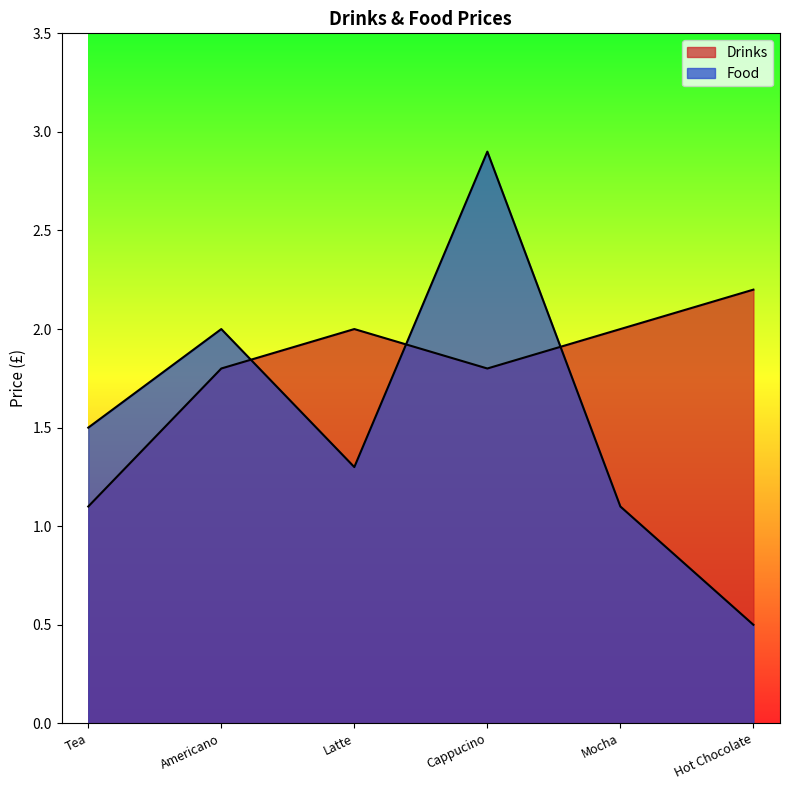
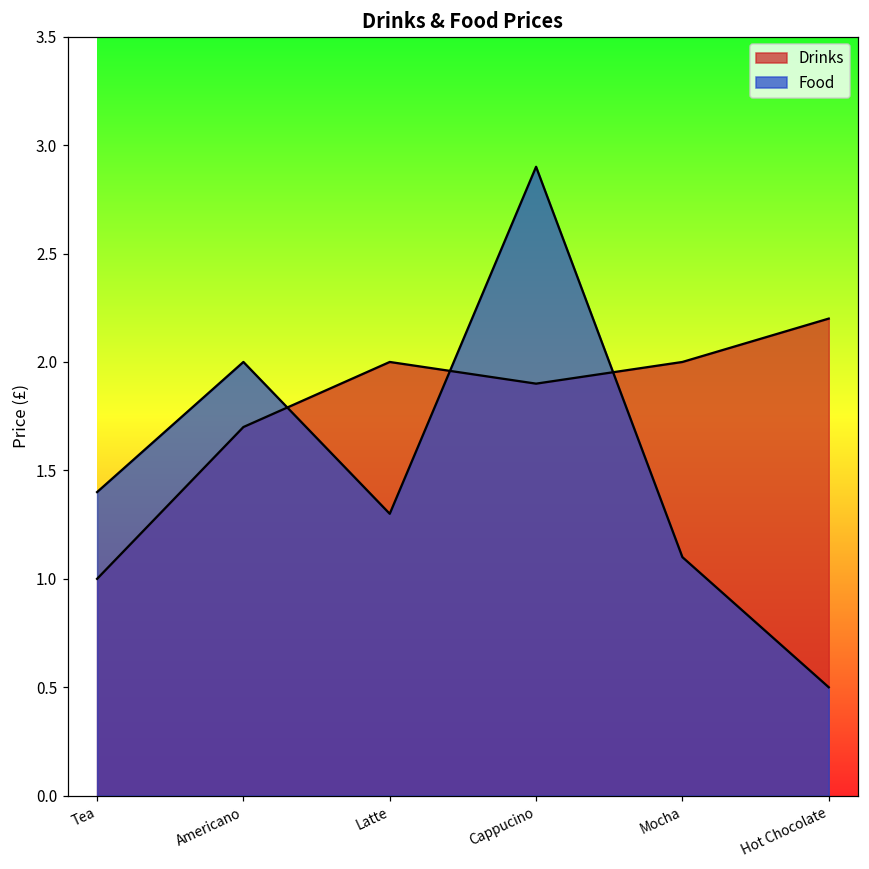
Drinks, Tea: 1.1 -> 1.0
Food, Tea: 1.5 -> 1.4
Drinks, Americano: 1.8 -> 1.7
Drinks, Cappucino: 1.8 -> 1.9
